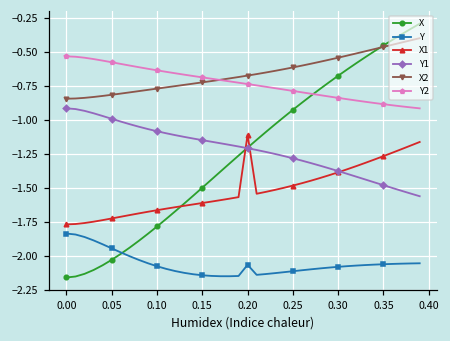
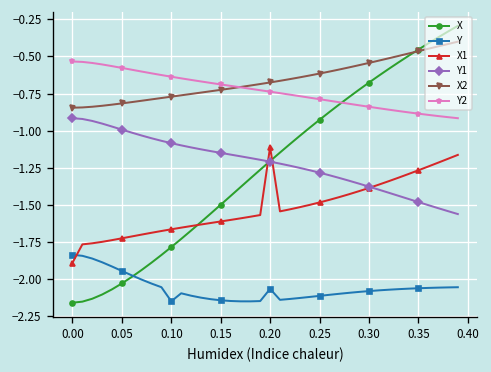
X1, 0.00: -1.77 -> -1.89
Y, 0.10: -2.08 -> -2.15
